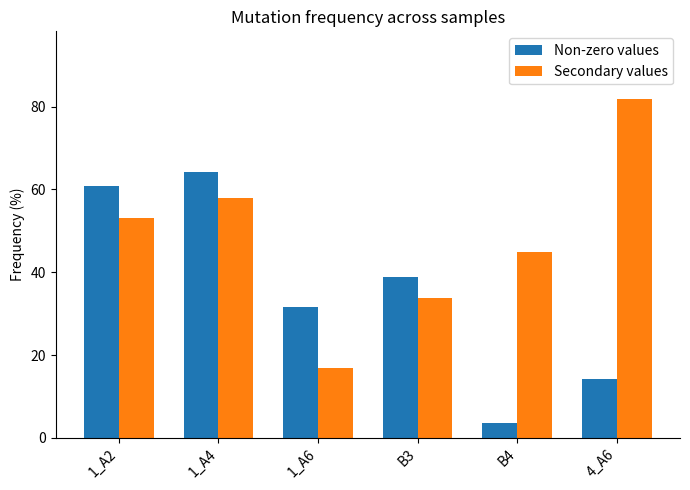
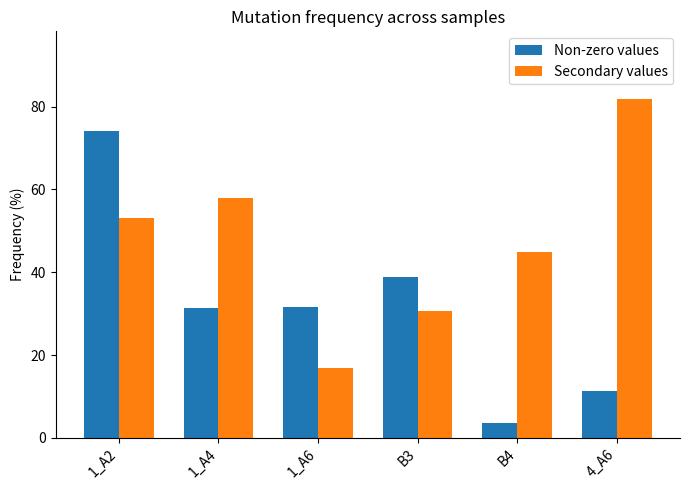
Non-zero values, 1_A2: 61 -> 74
Non-zero values, 1_A4: 64 -> 31
Secondary values, B3: 34 -> 31
Non-zero values, 4_A6: 14 -> 11
